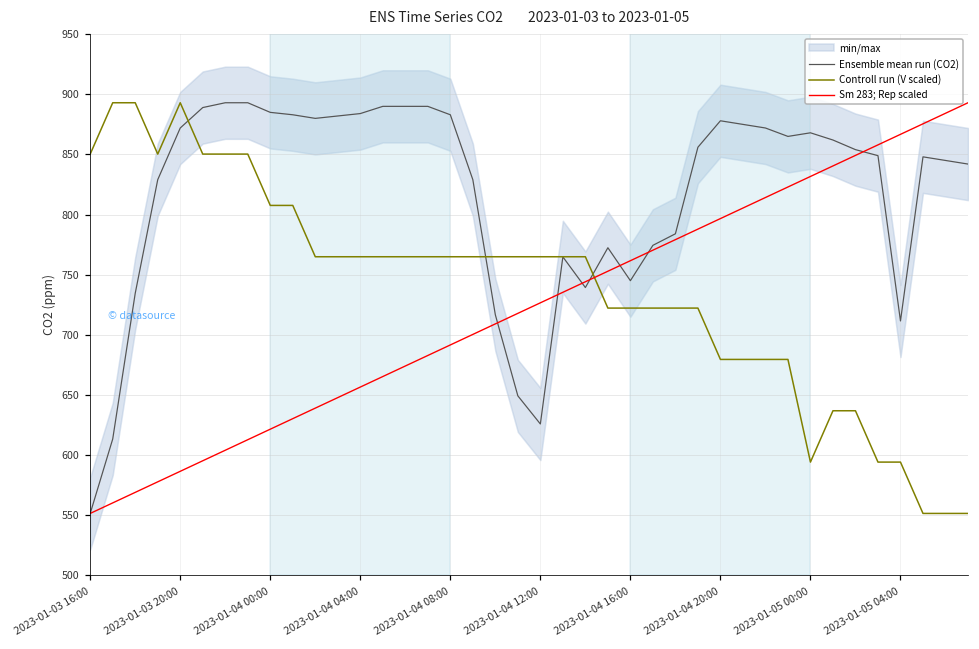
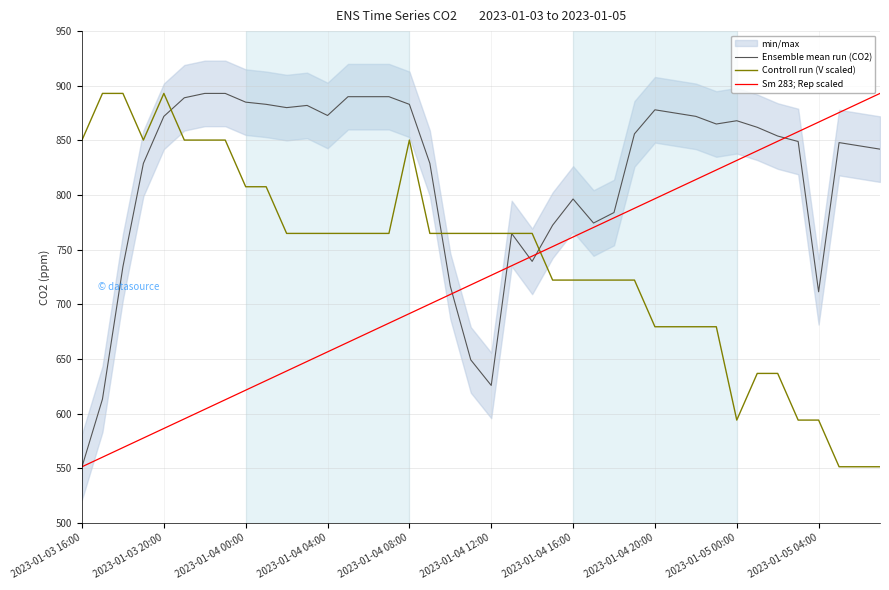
Ensemble mean run (CO2), 2023-01-04 04:00: 884 -> 873
Controll run (V scaled), 2023-01-04 08:00: 765 -> 850
Ensemble mean run (CO2), 2023-01-04 16:00: 745 -> 796
